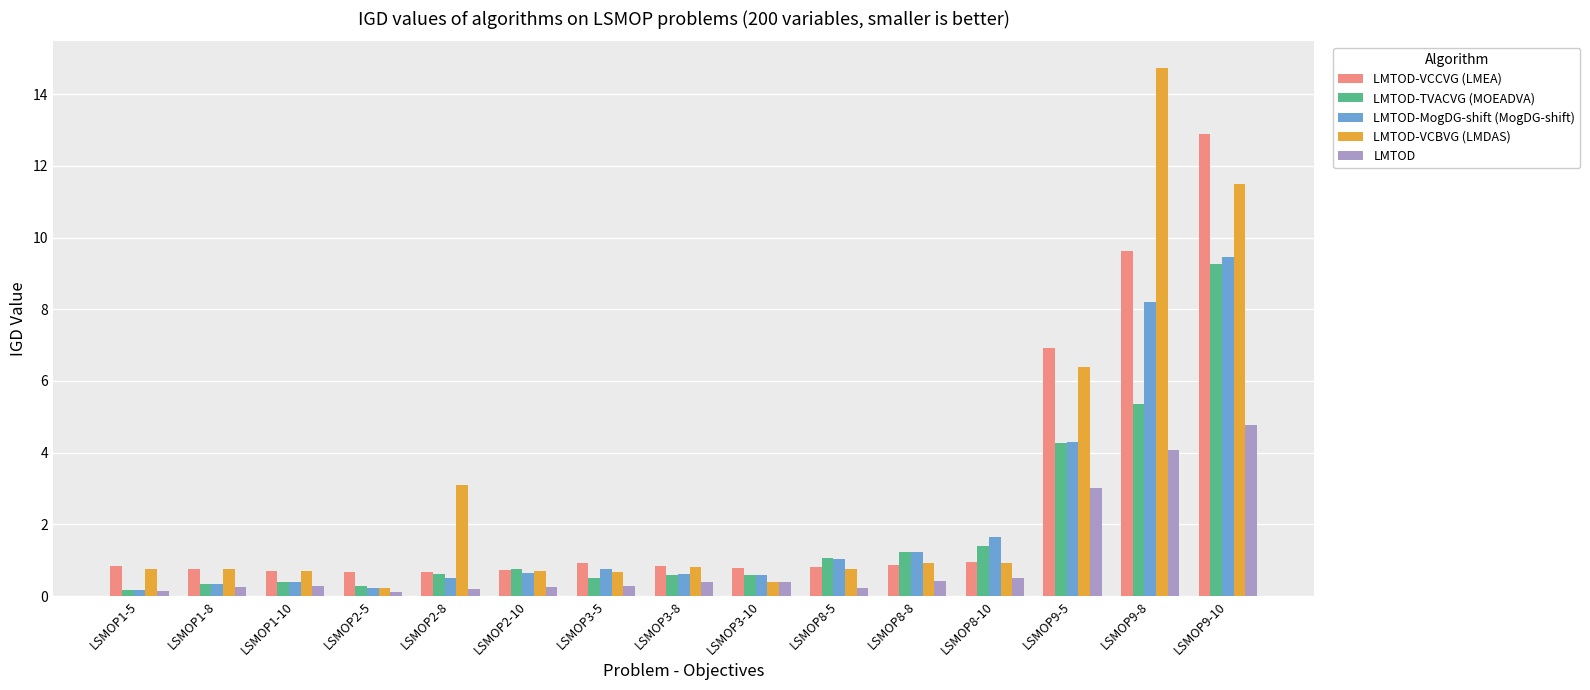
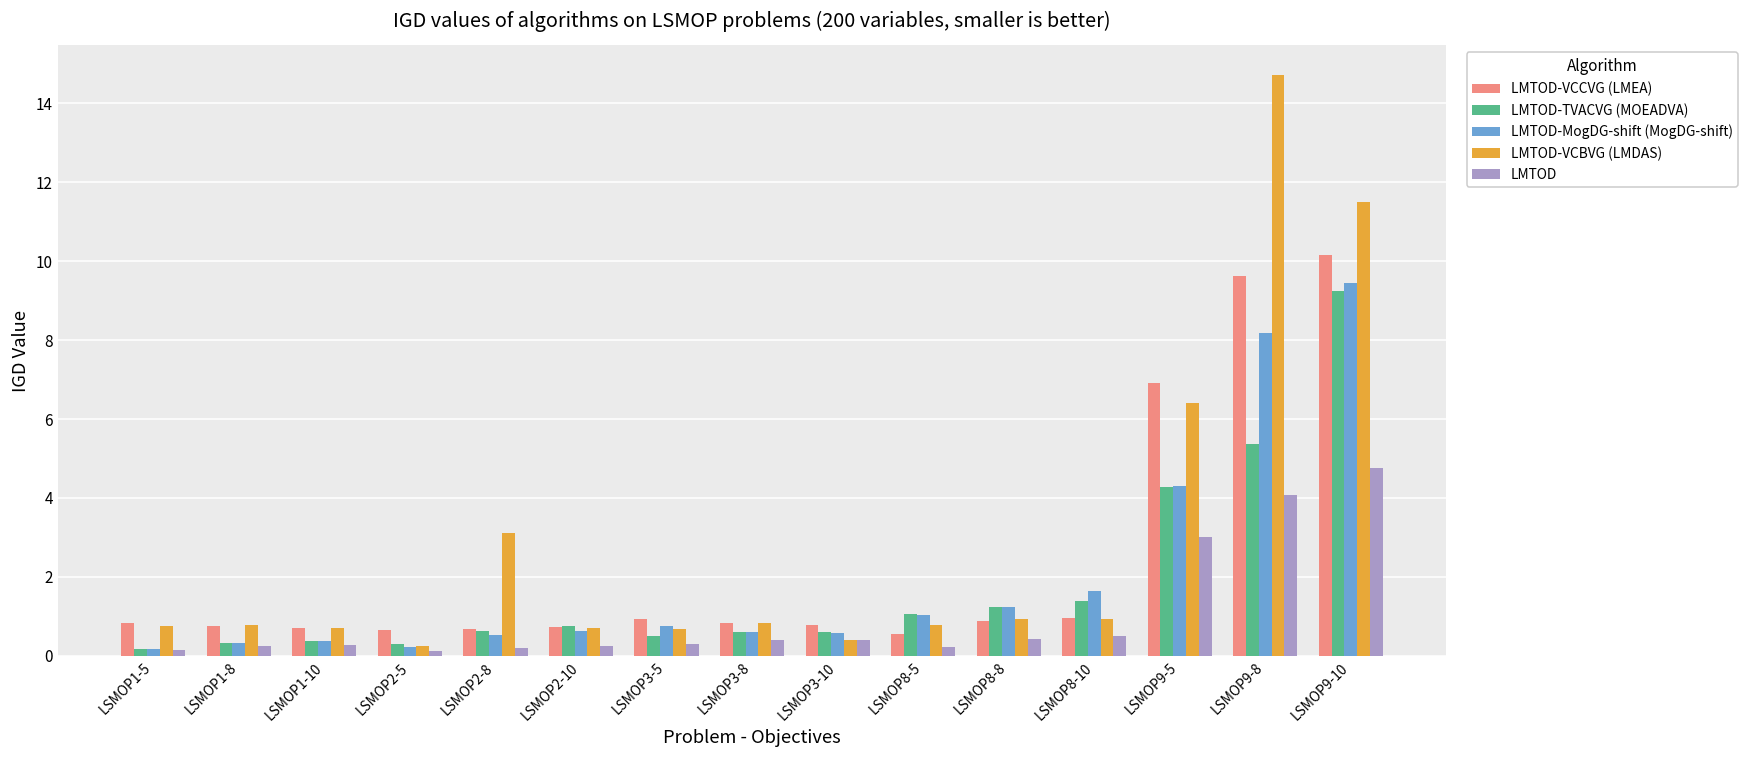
LMTOD-VCCVG (LMEA), LSMOP8-5: 0.8 -> 0.6
LMTOD-VCCVG (LMEA), LSMOP9-10: 12.9 -> 10.2
